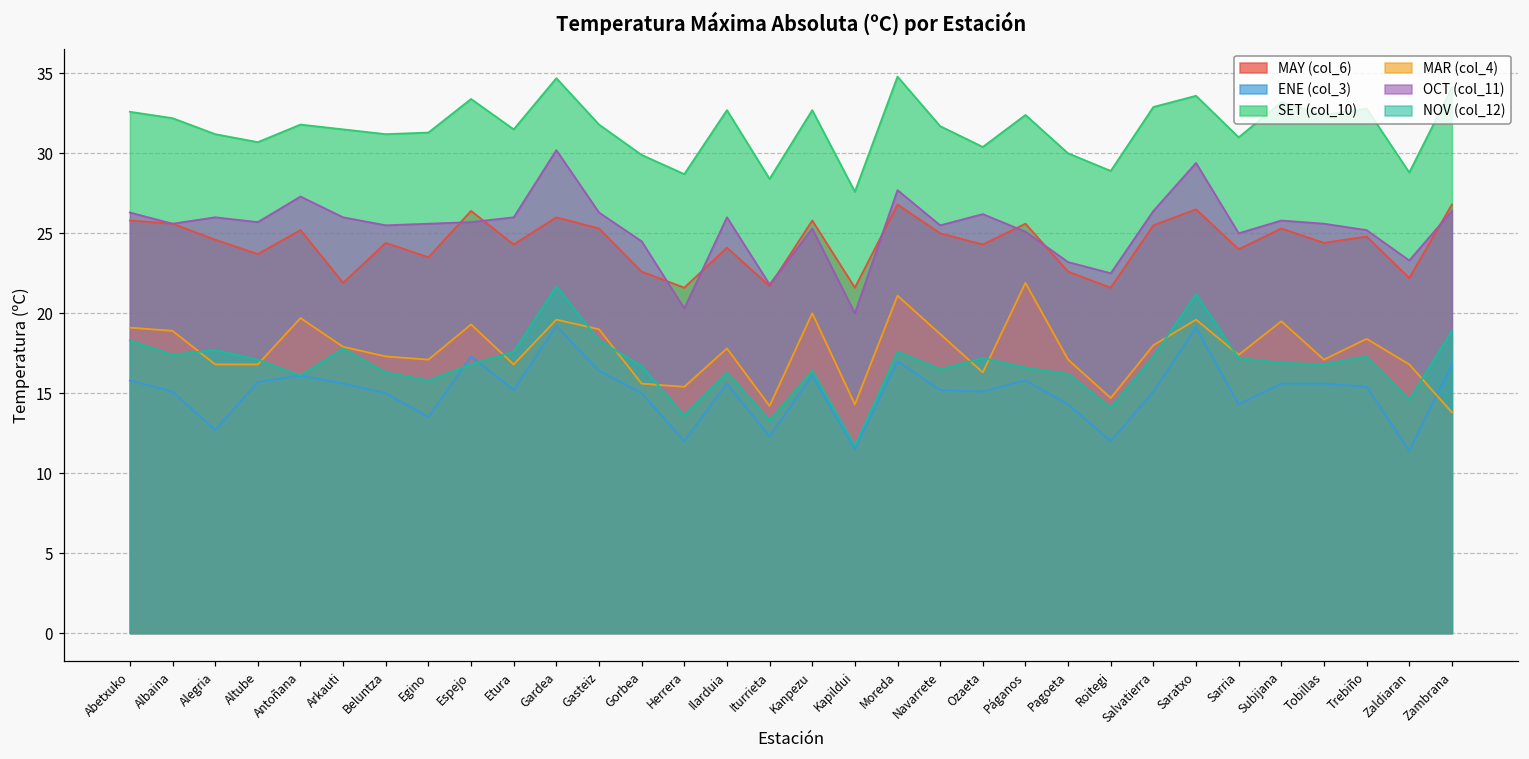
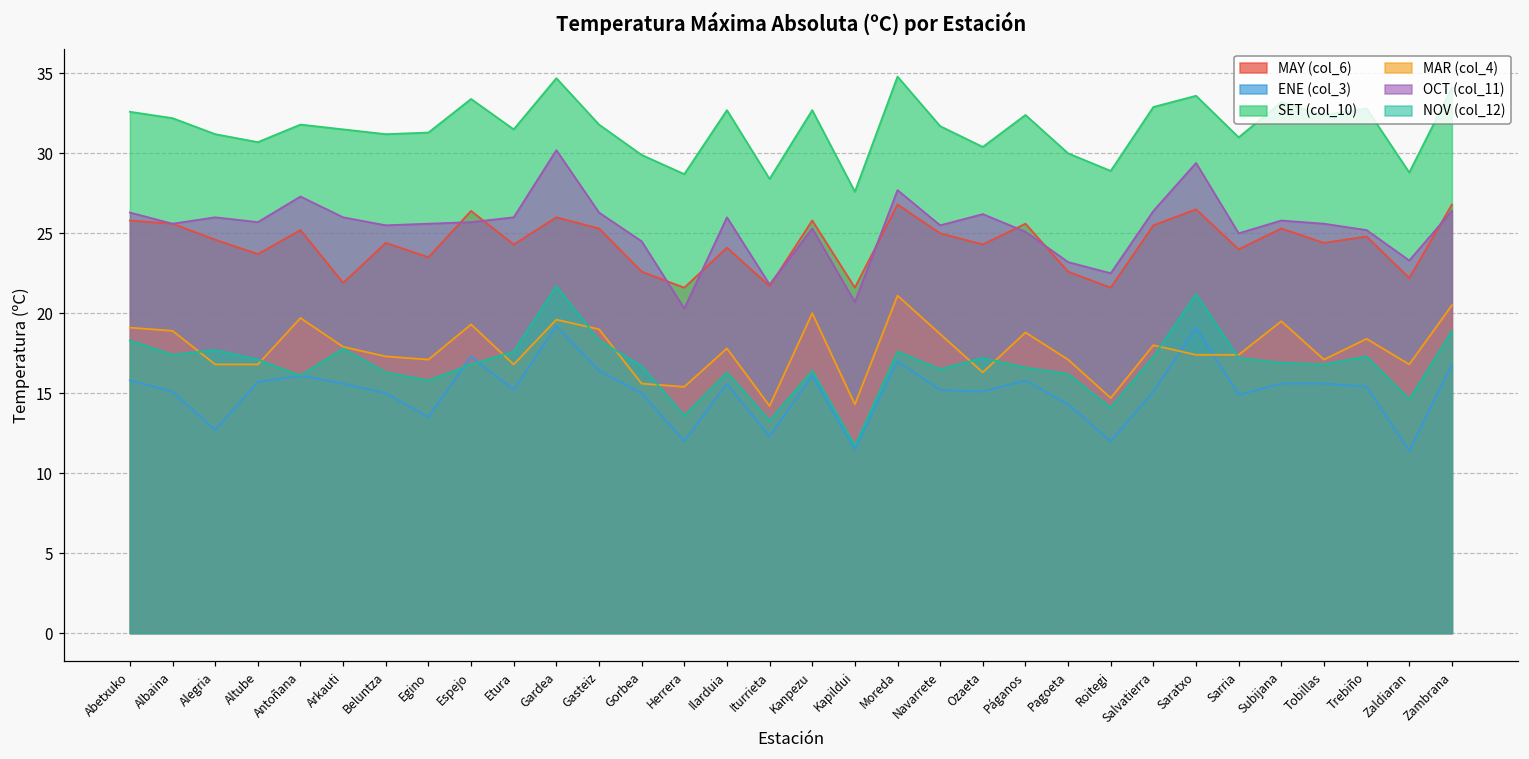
OCT (col_11), Kapildui: 20.0 -> 20.7
MAR (col_4), Páganos: 21.9 -> 18.8
MAR (col_4), Saratxo: 19.6 -> 17.4
ENE (col_3), Sarria: 14.3 -> 14.9
MAR (col_4), Zambrana: 13.8 -> 20.5
